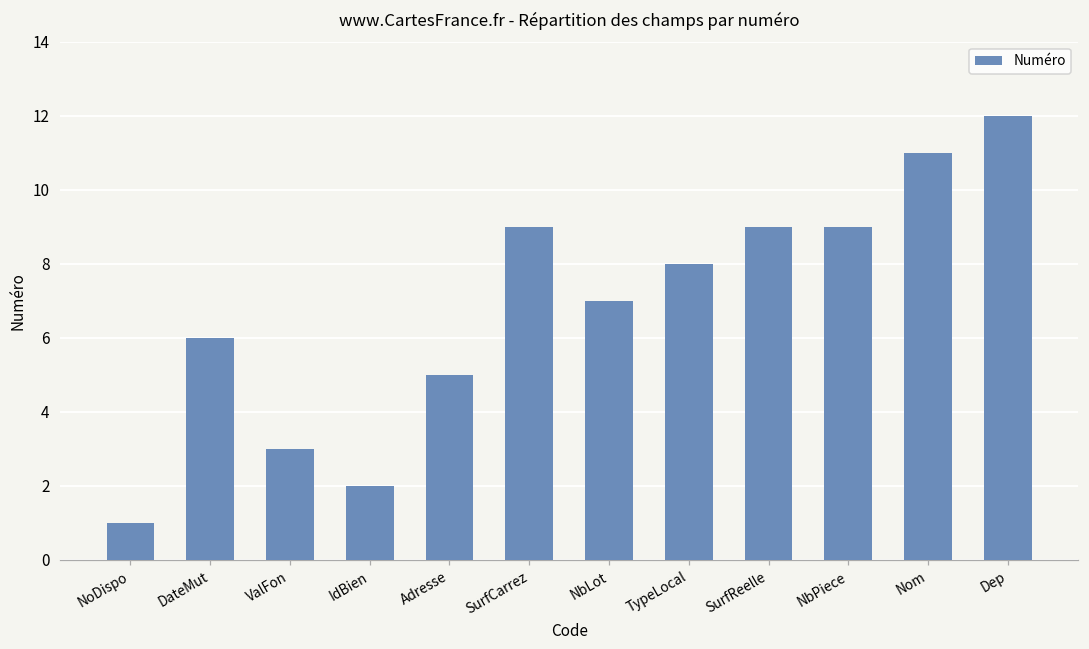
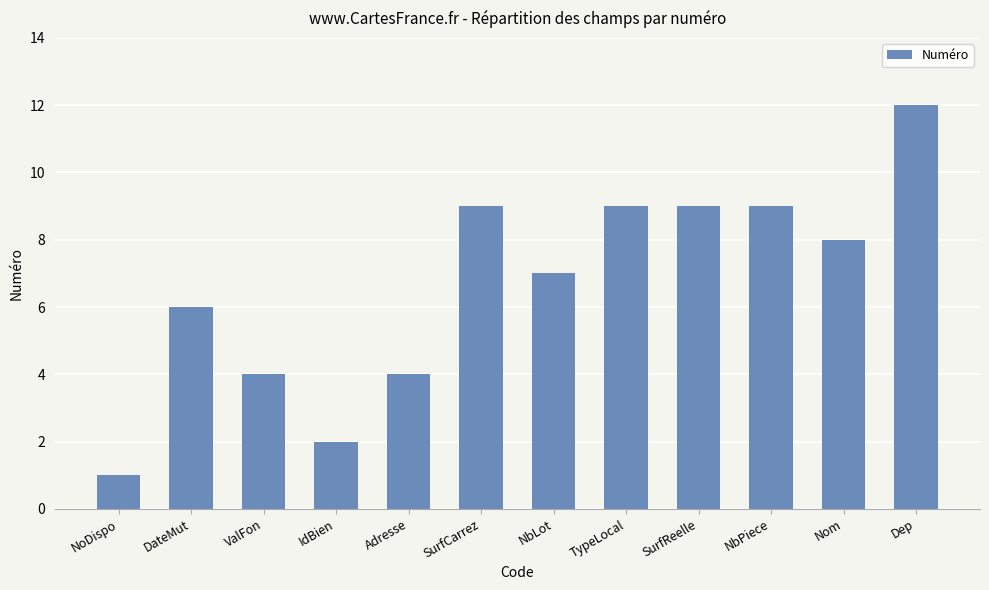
ValFon: 3 -> 4
Adresse: 5 -> 4
TypeLocal: 8 -> 9
Nom: 11 -> 8
